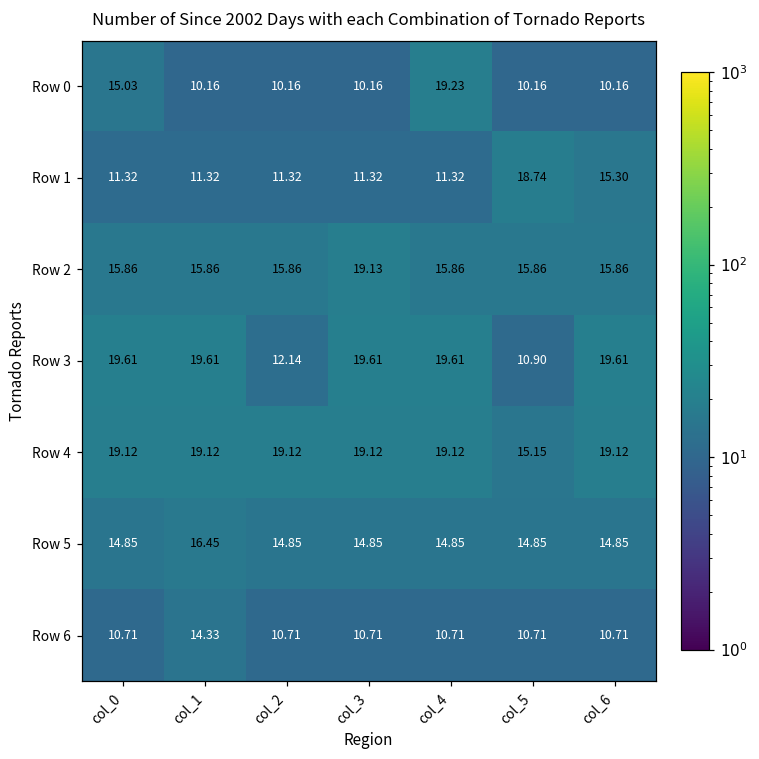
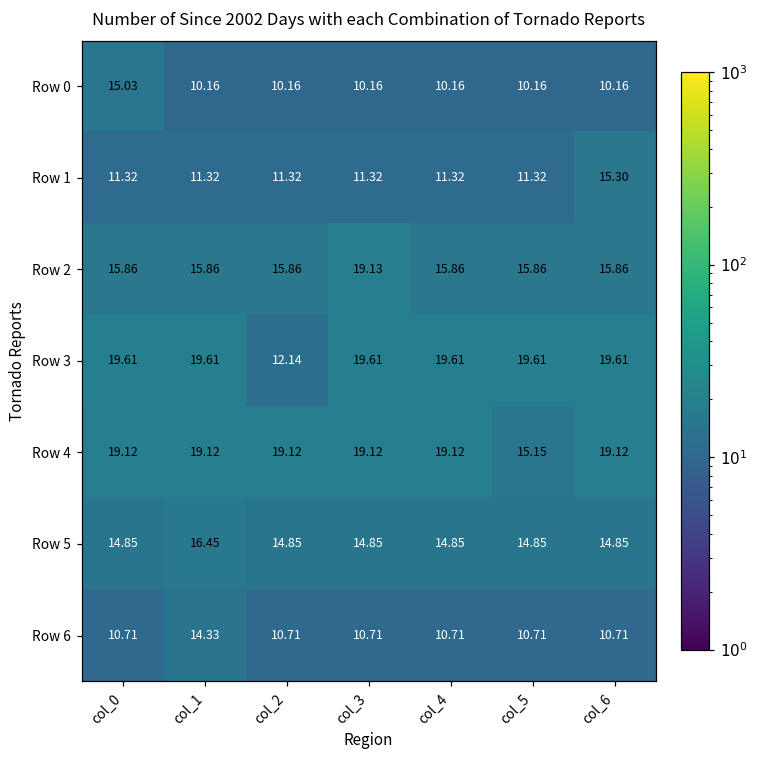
Row 0, col_4: 19.23 -> 10.16
Row 1, col_5: 18.74 -> 11.32
Row 3, col_5: 10.90 -> 19.61
